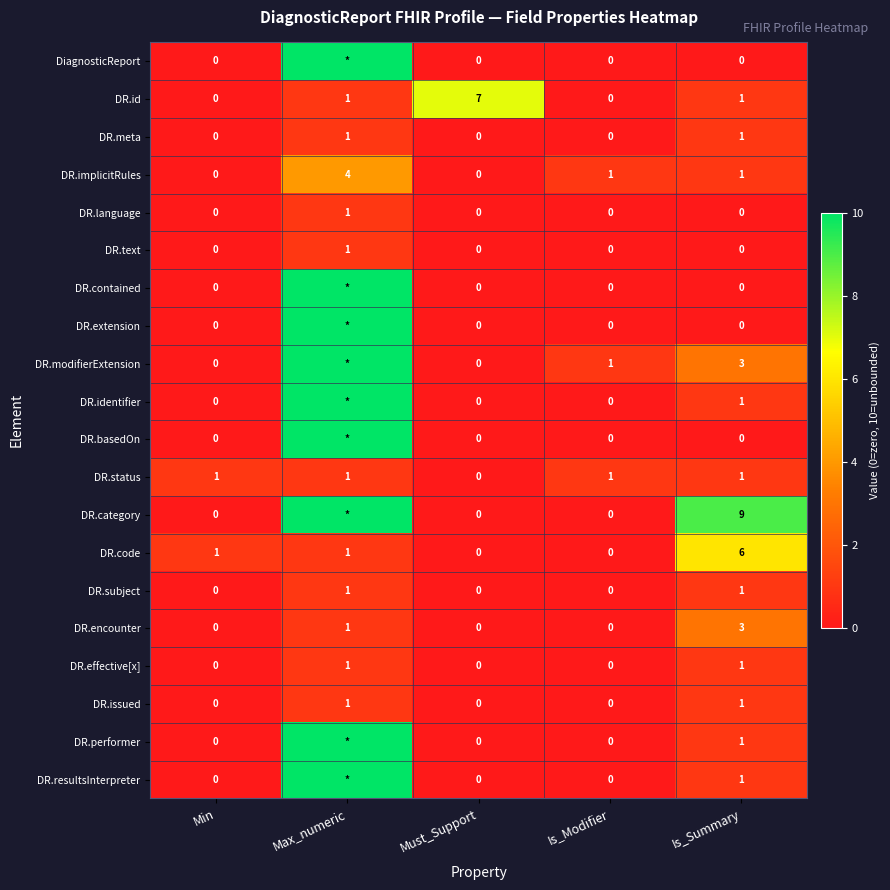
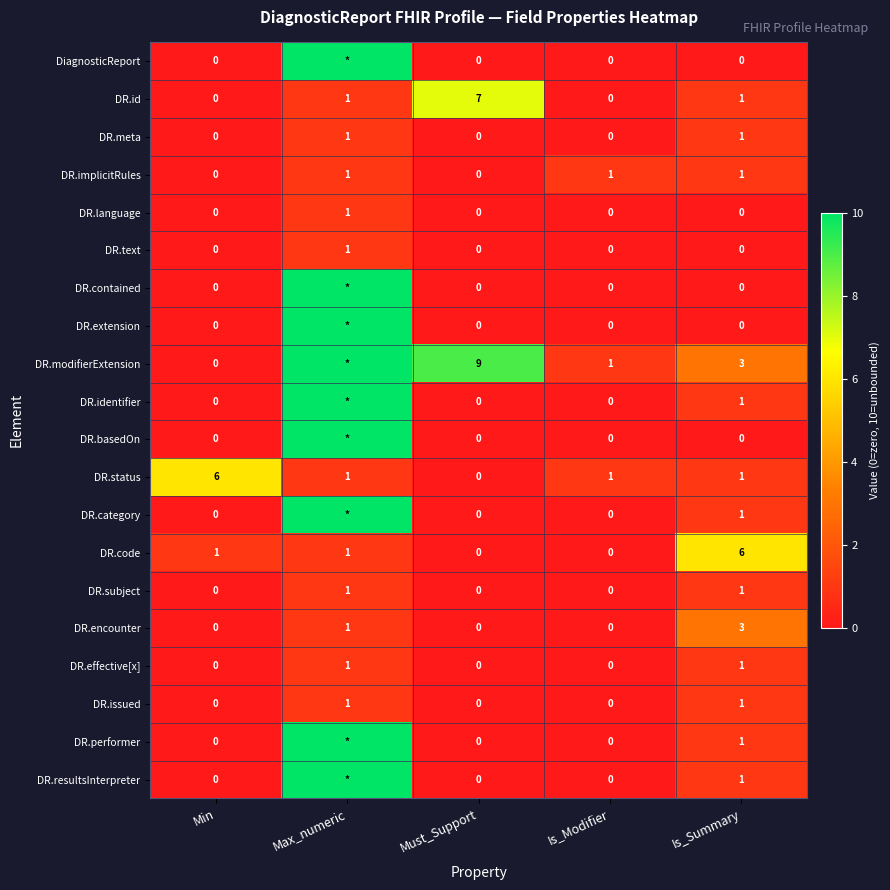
DR.implicitRules, Max_numeric: 4 -> 1
DR.modifierExtension, Must_Support: 0 -> 9
DR.status, Min: 1 -> 6
DR.category, Is_Summary: 9 -> 1
